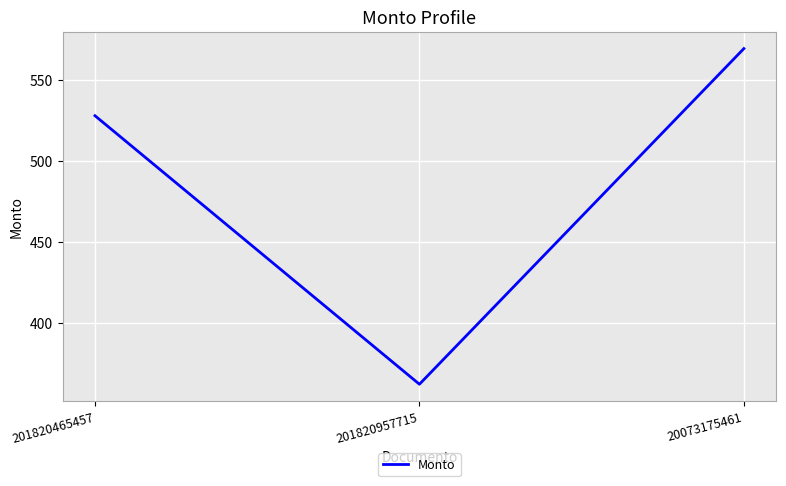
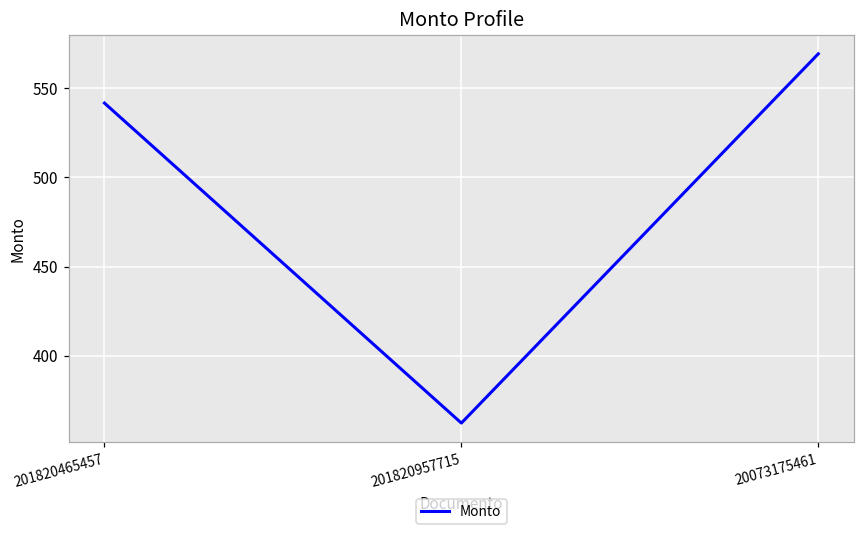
201820465457: 528 -> 542
